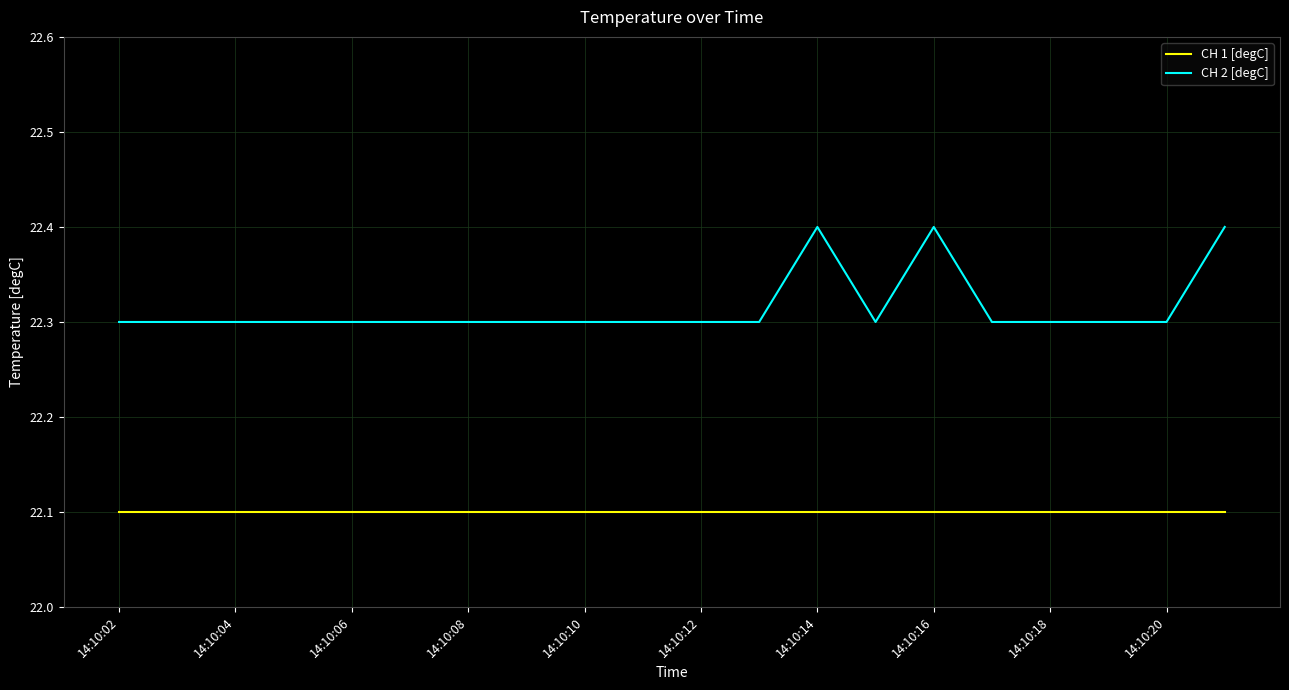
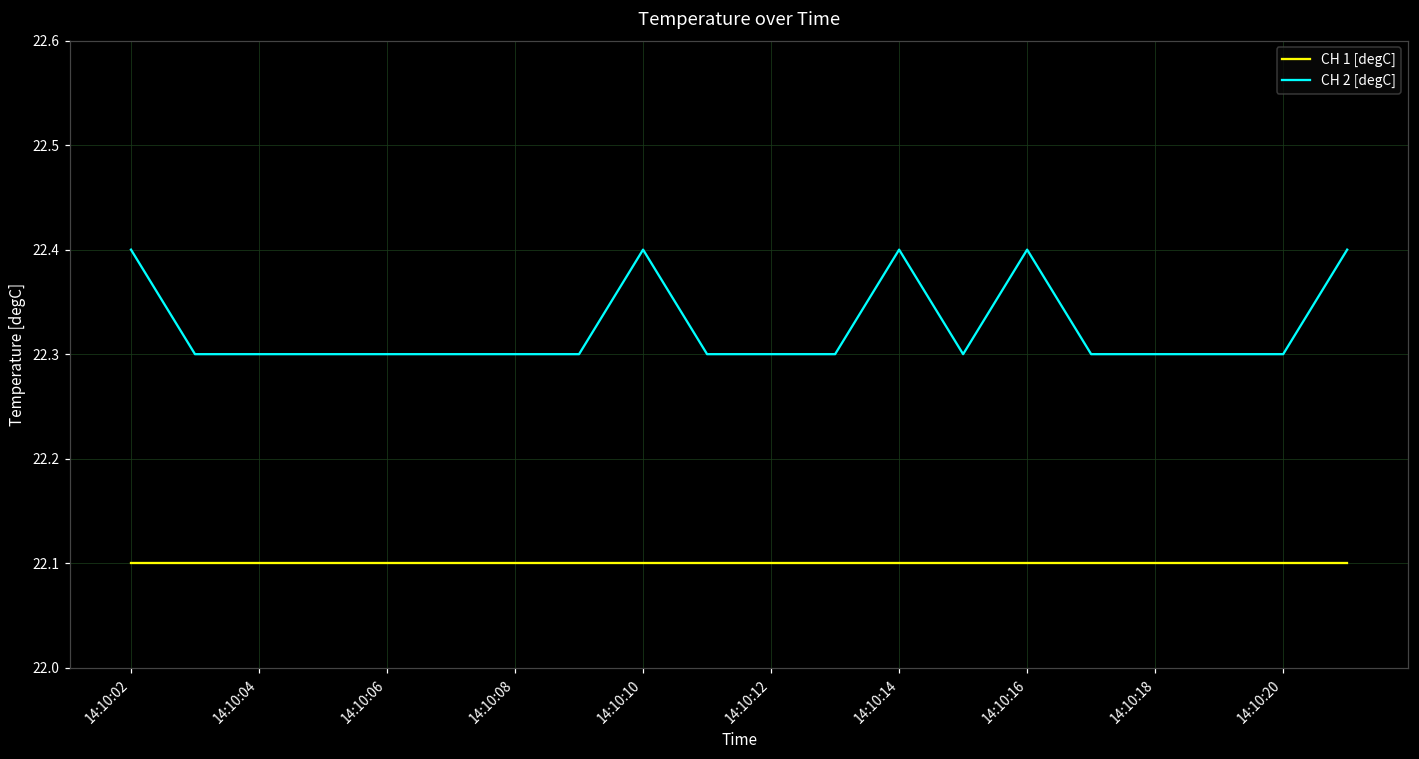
CH 2 [degC], 14:10:02: 22.3 -> 22.4
CH 2 [degC], 14:10:10: 22.3 -> 22.4
